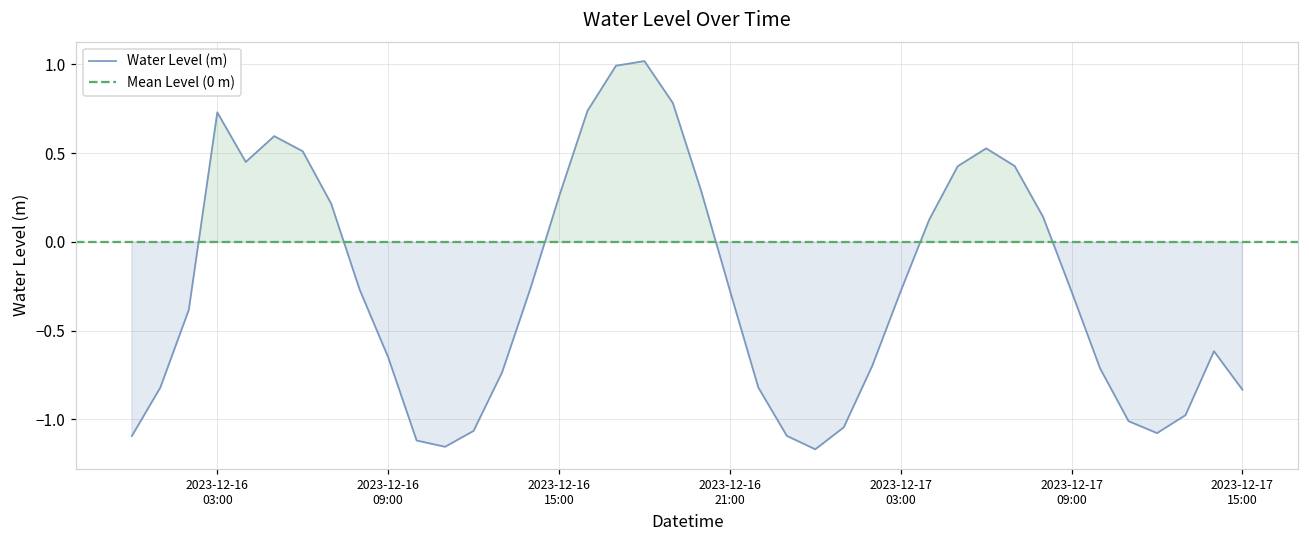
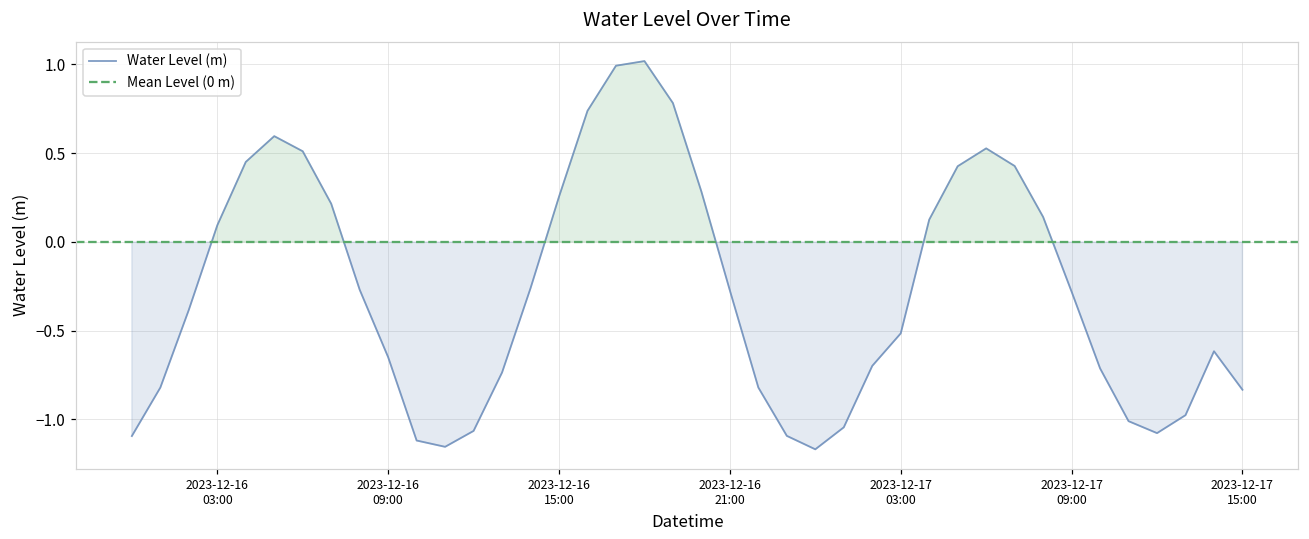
2023-12-16 03:00: 0.73 -> 0.09
2023-12-17 03:00: -0.28 -> -0.51
